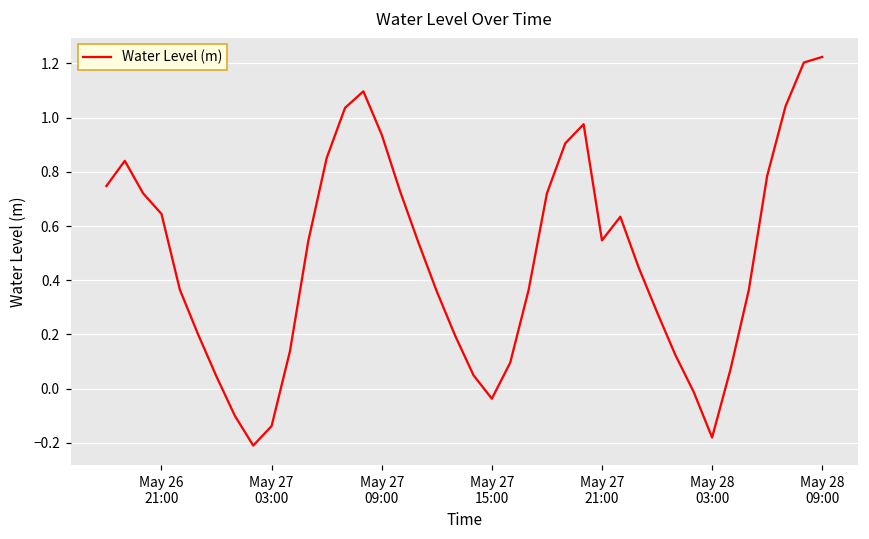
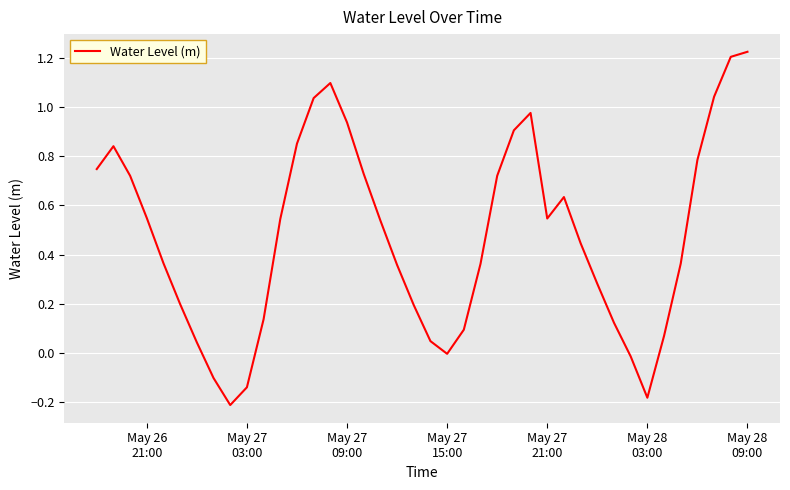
May 26 21:00: 0.64 -> 0.55
May 27 15:00: -0.04 -> 0.00
